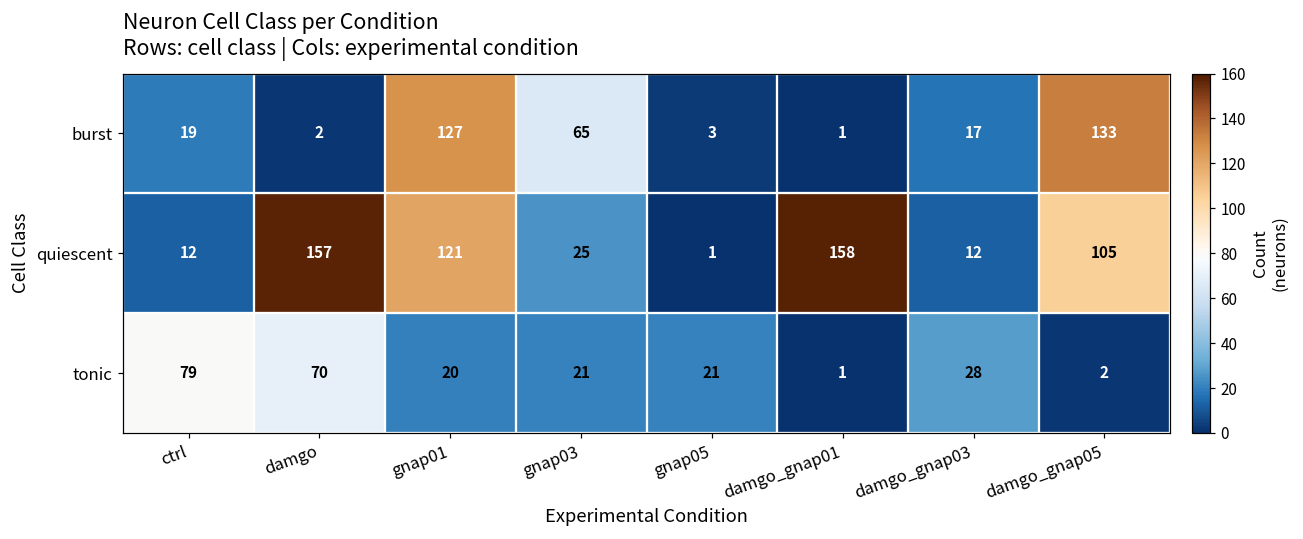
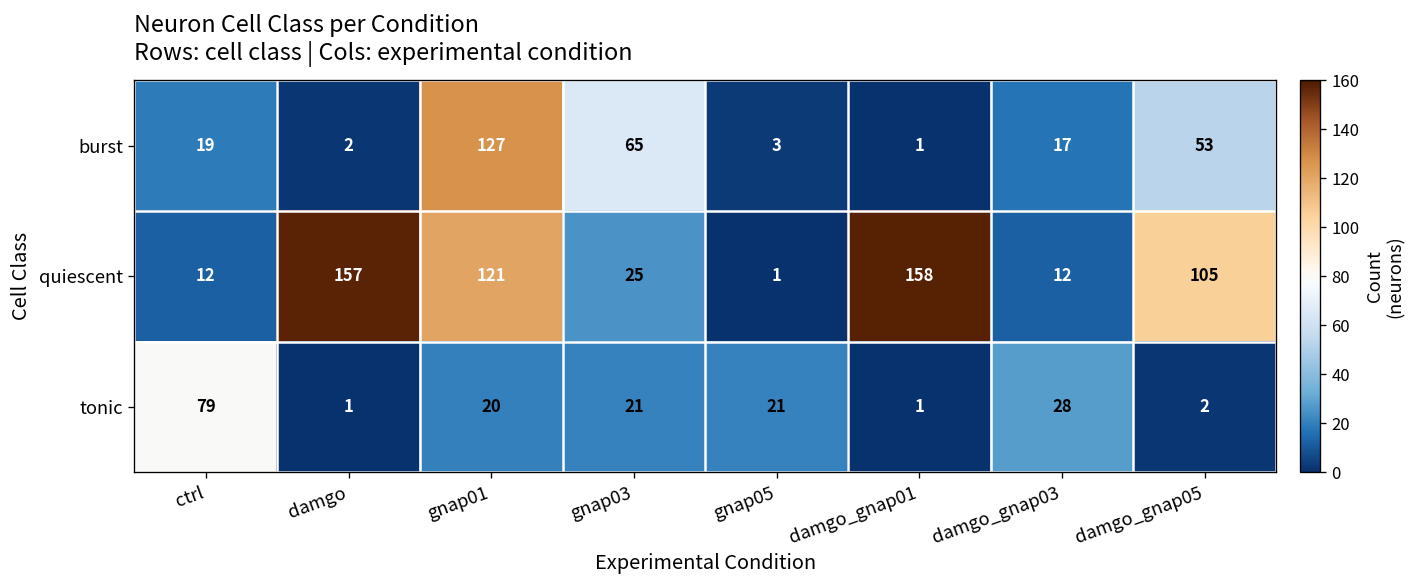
burst, damgo_gnap05: 133 -> 53
tonic, damgo: 70 -> 1
